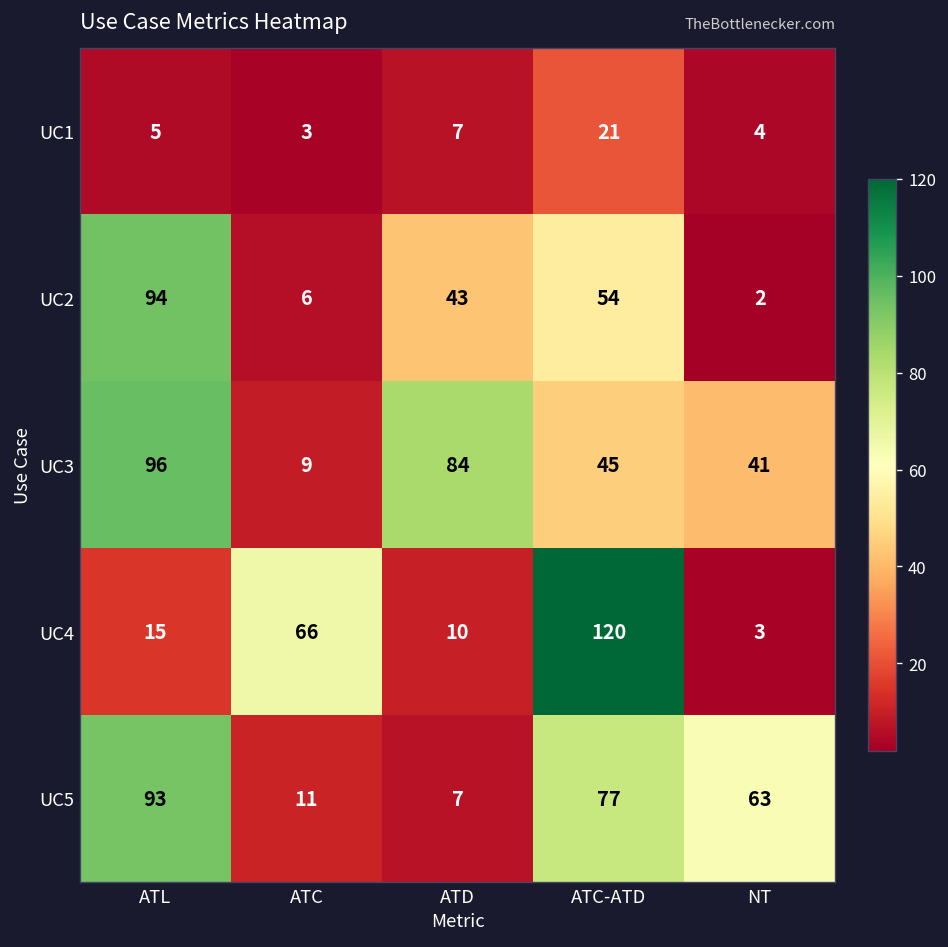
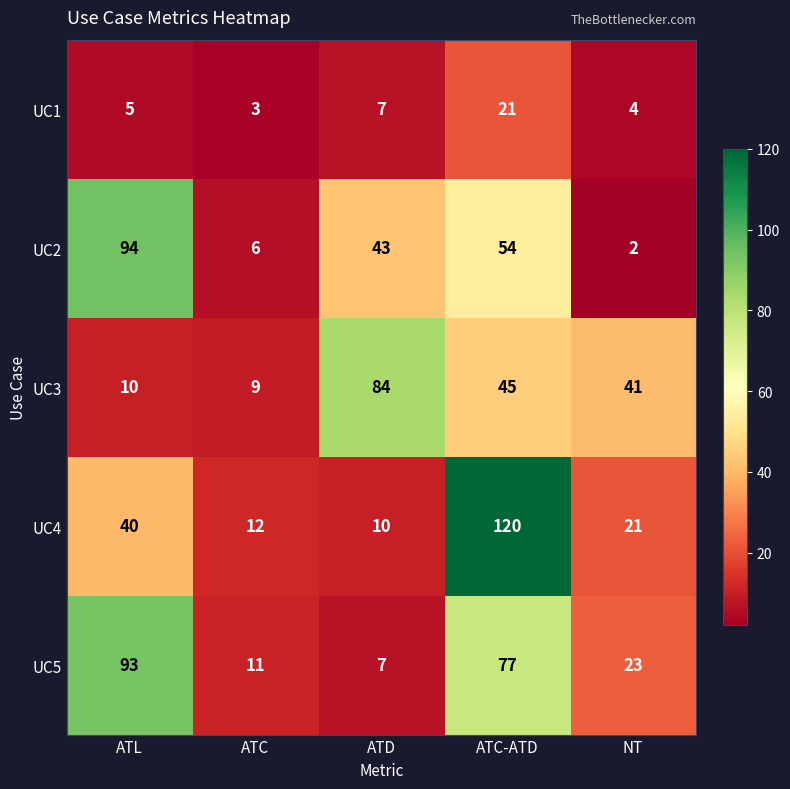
UC3, ATL: 96 -> 10
UC4, ATL: 15 -> 40
UC4, ATC: 66 -> 12
UC4, NT: 3 -> 21
UC5, NT: 63 -> 23
